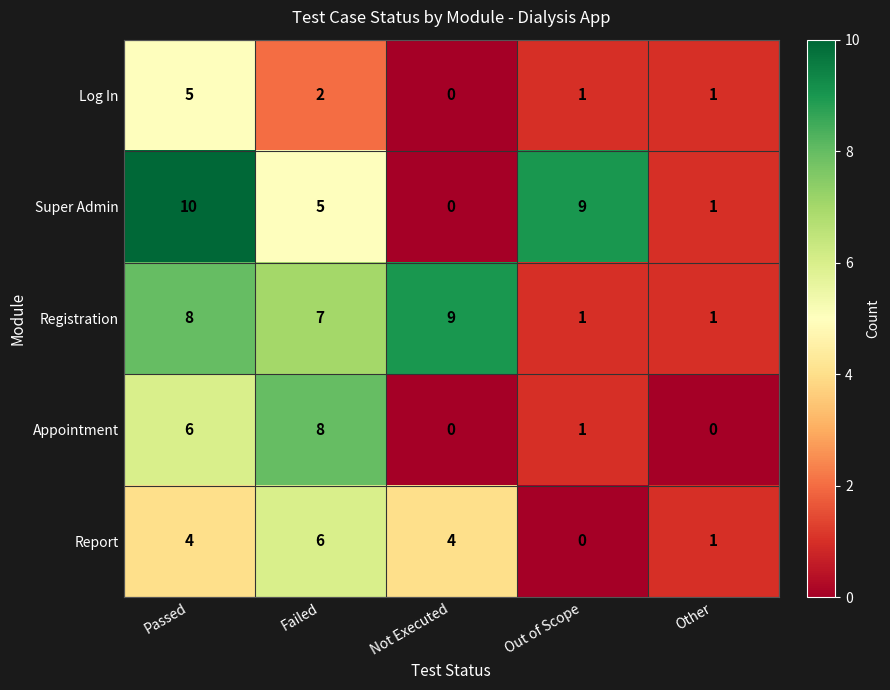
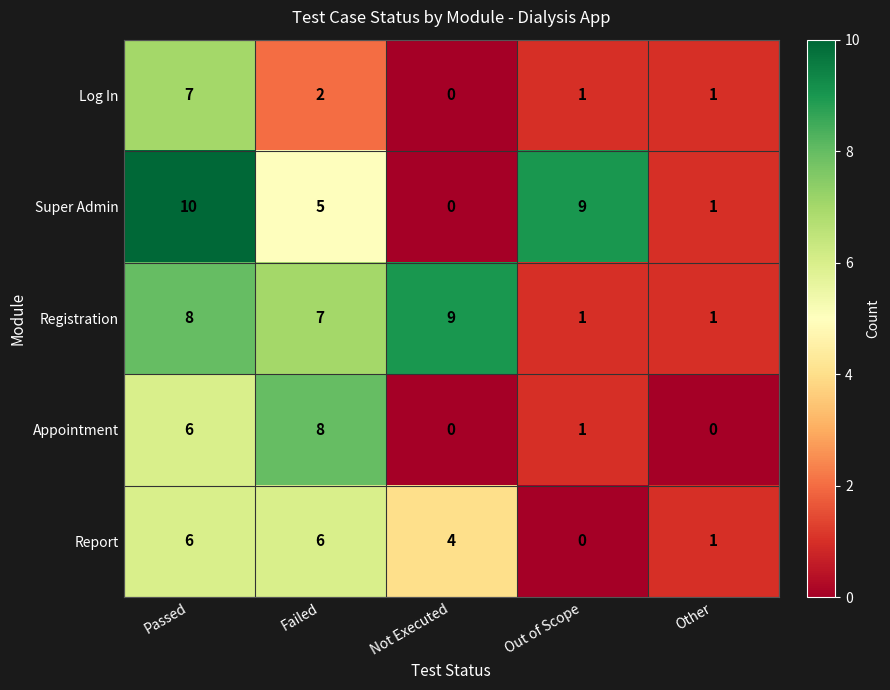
Log In, Passed: 5 -> 7
Report, Passed: 4 -> 6
